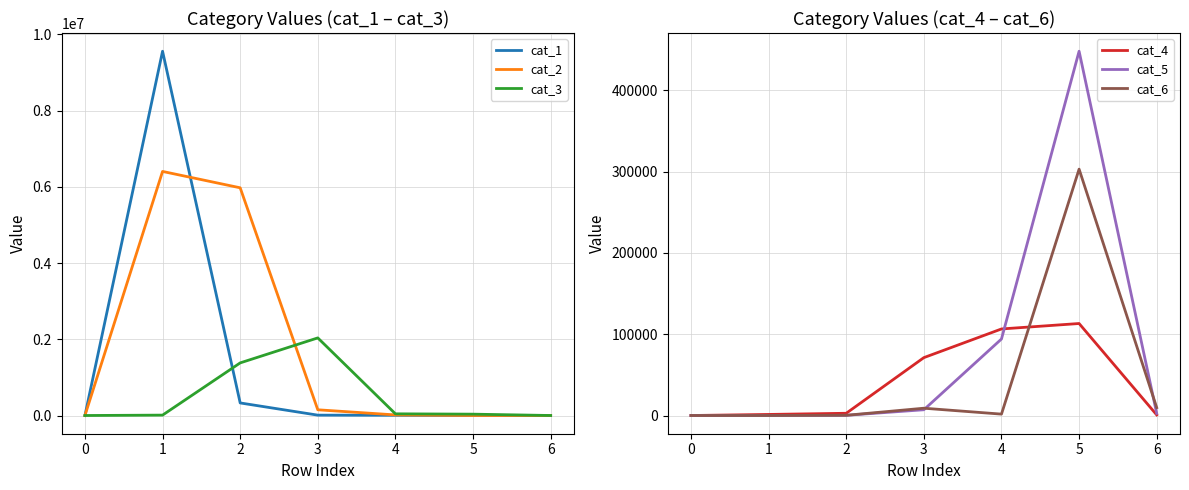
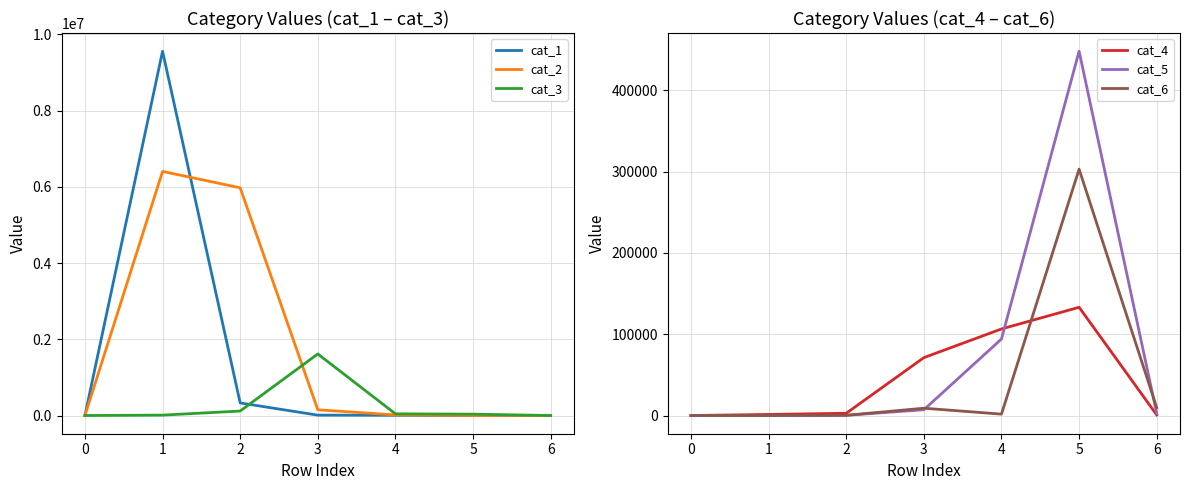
Category Values (cat_1 – cat_3), cat_3, 2: 1400000 -> 100000
Category Values (cat_1 – cat_3), cat_3, 3: 2000000 -> 1600000
Category Values (cat_4 – cat_6), cat_4, 5: 110000 -> 130000
